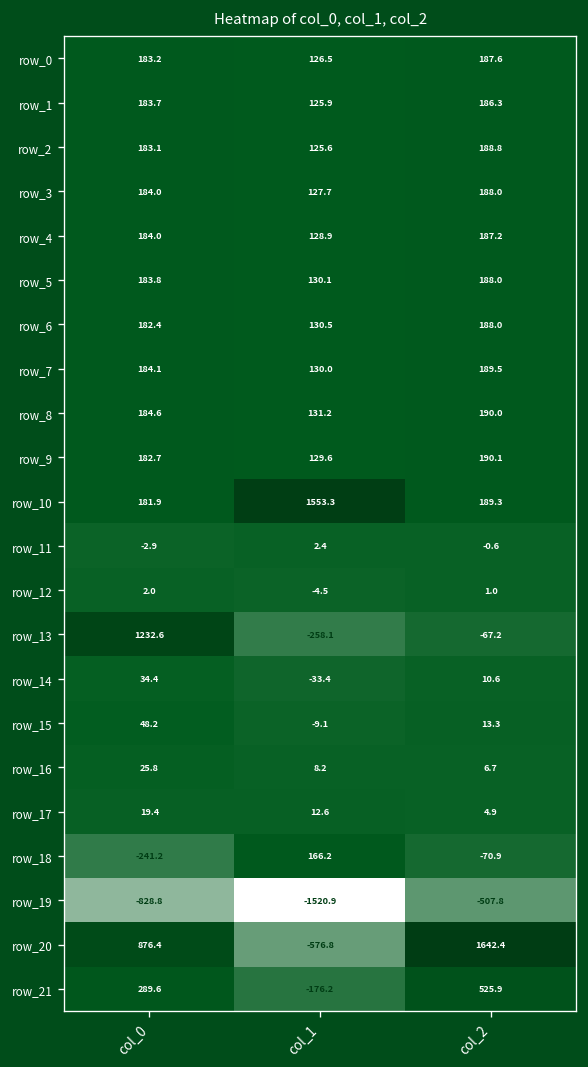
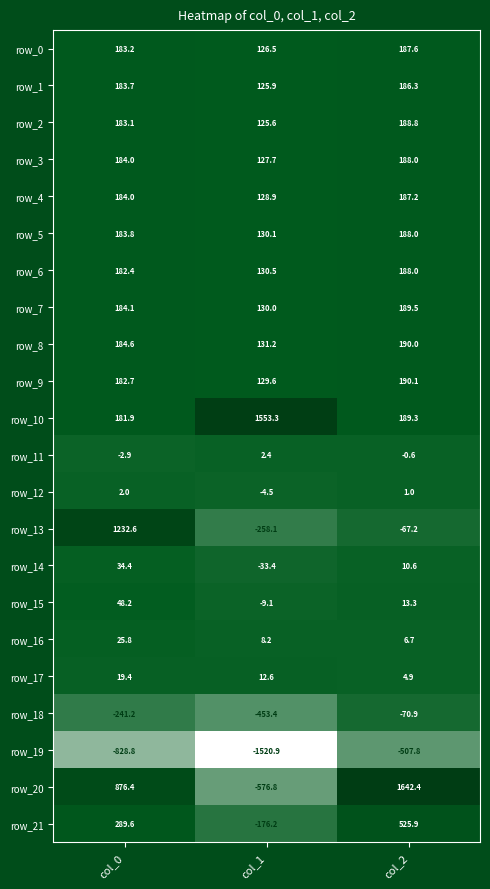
row_18, col_1: 166.2 -> -453.4
